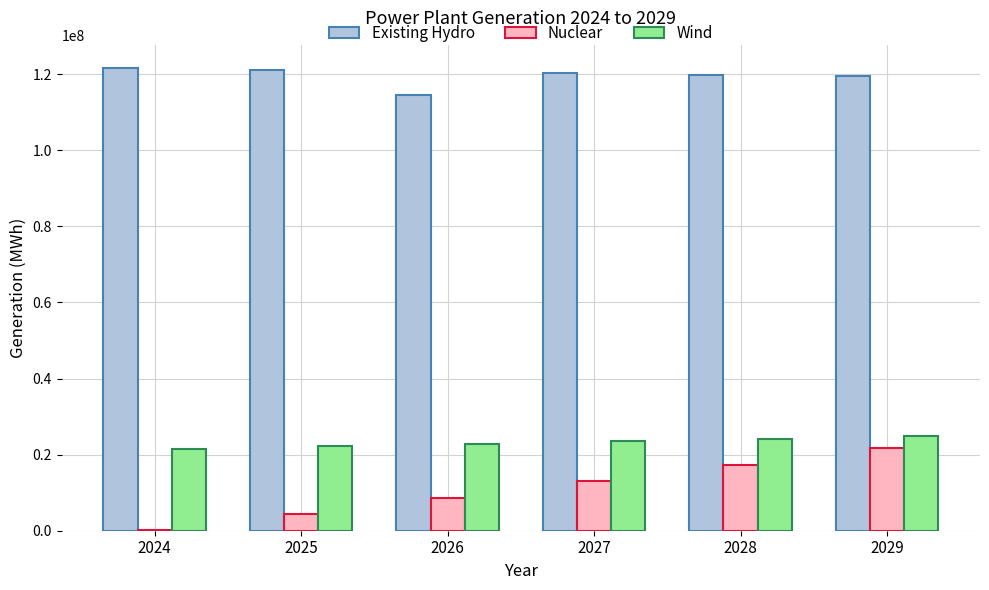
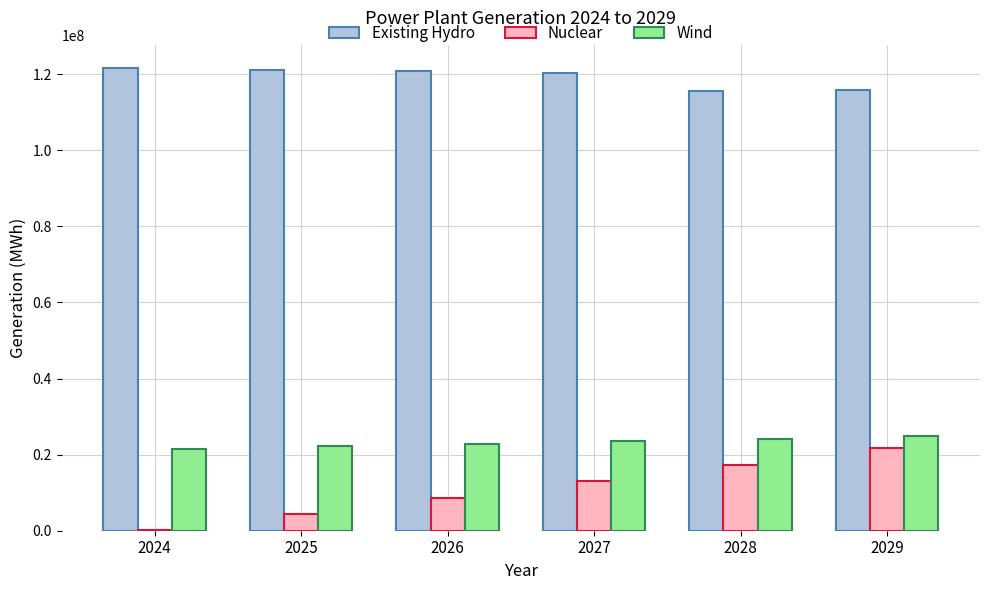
Existing Hydro, 2026: 114000000 -> 121000000
Existing Hydro, 2028: 120000000 -> 116000000
Existing Hydro, 2029: 119000000 -> 116000000
